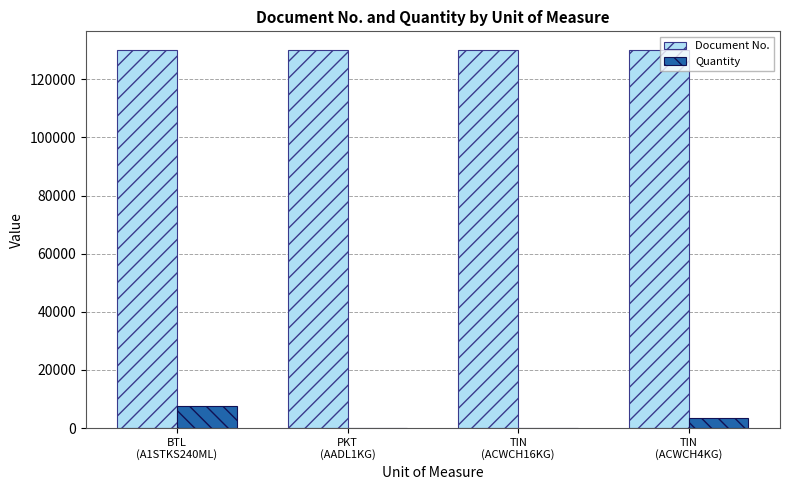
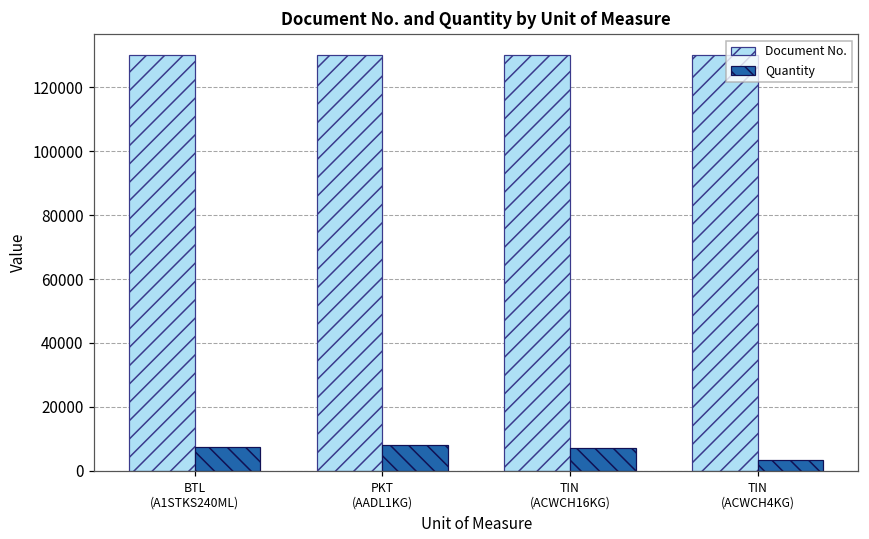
Quantity, PKT (AADL1KG): 0 -> 8000
Quantity, TIN (ACWCH16KG): 0 -> 7000
